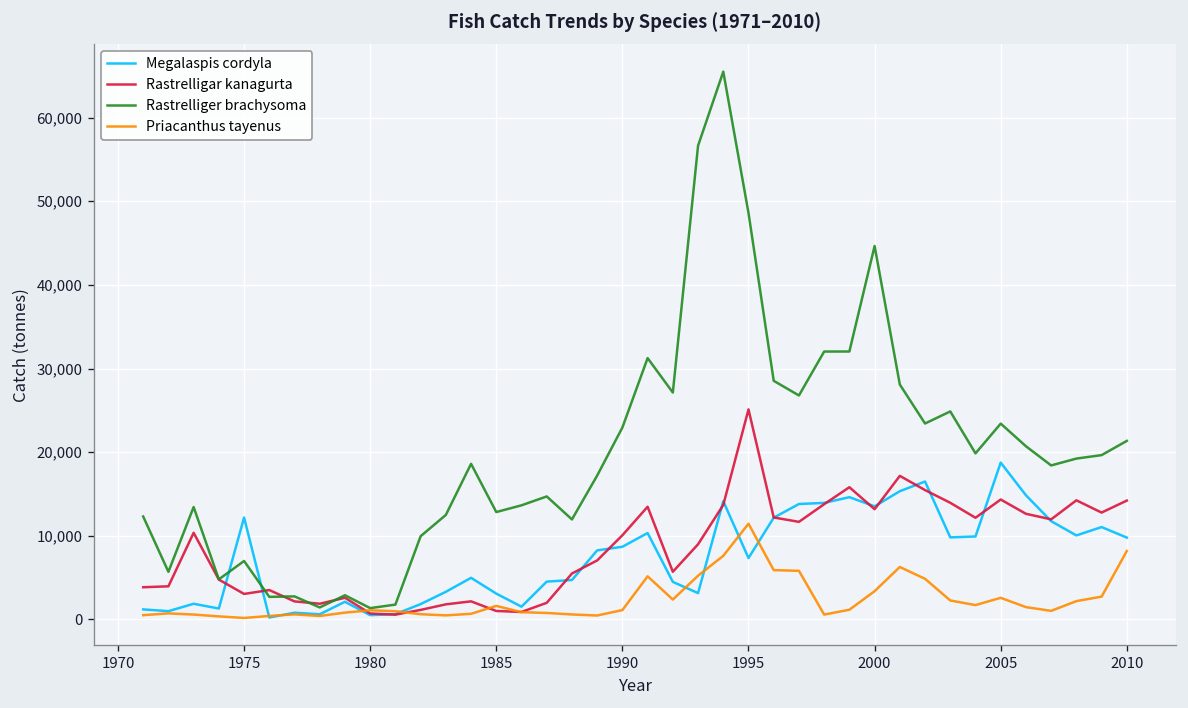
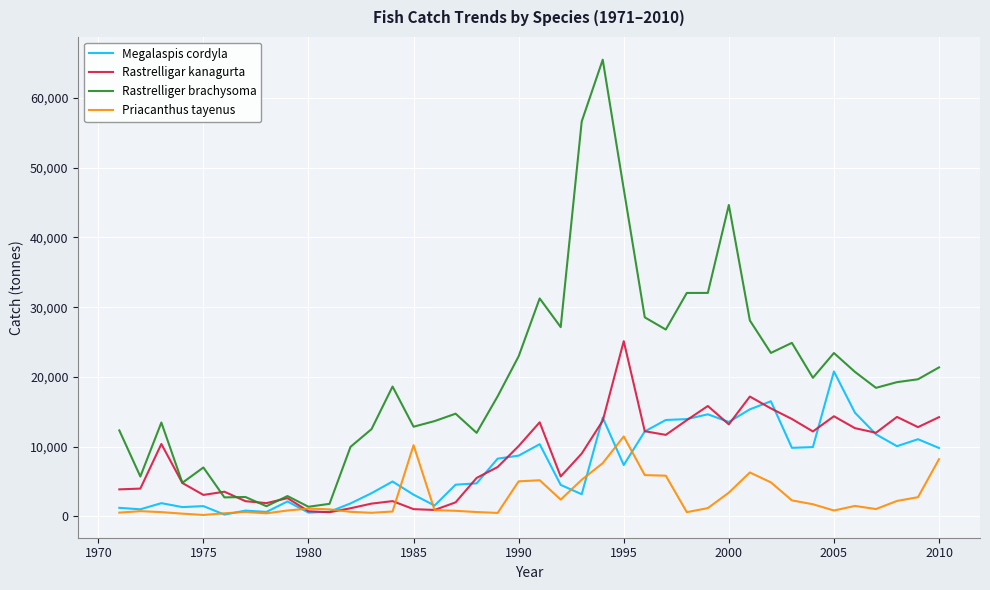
Megalaspis cordyla, 1975: 12,000 -> 1,000
Priacanthus tayenus, 1985: 2,000 -> 10,000
Priacanthus tayenus, 1990: 1,000 -> 5,000
Rastrelliger brachysoma, 1995: 49,000 -> 47,000
Megalaspis cordyla, 2005: 19,000 -> 21,000
Priacanthus tayenus, 2005: 3,000 -> 1,000
